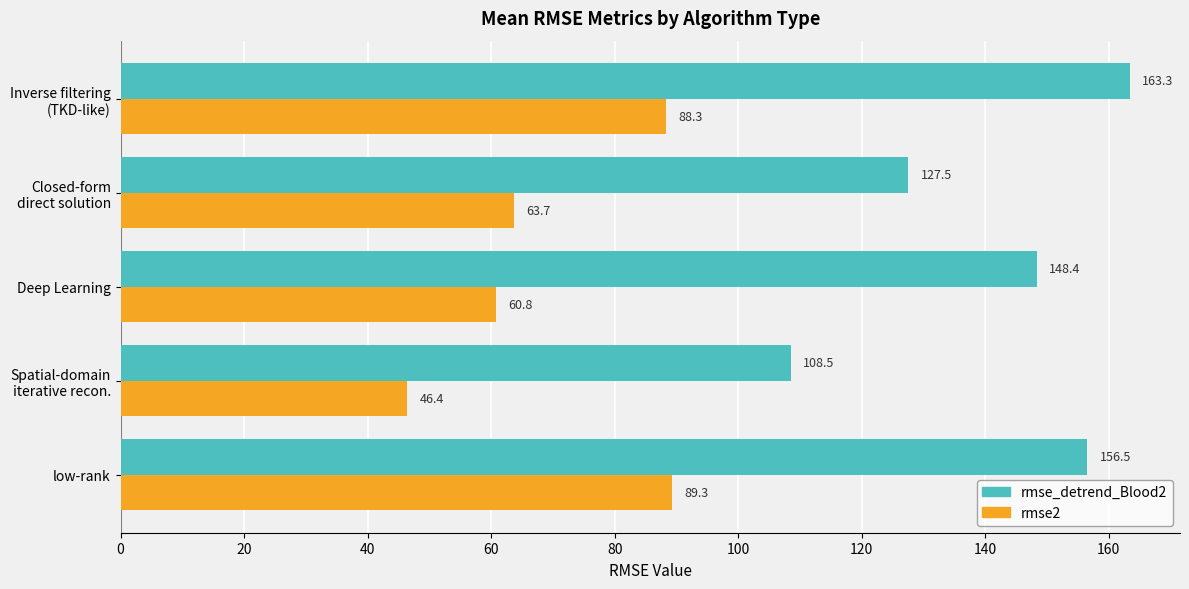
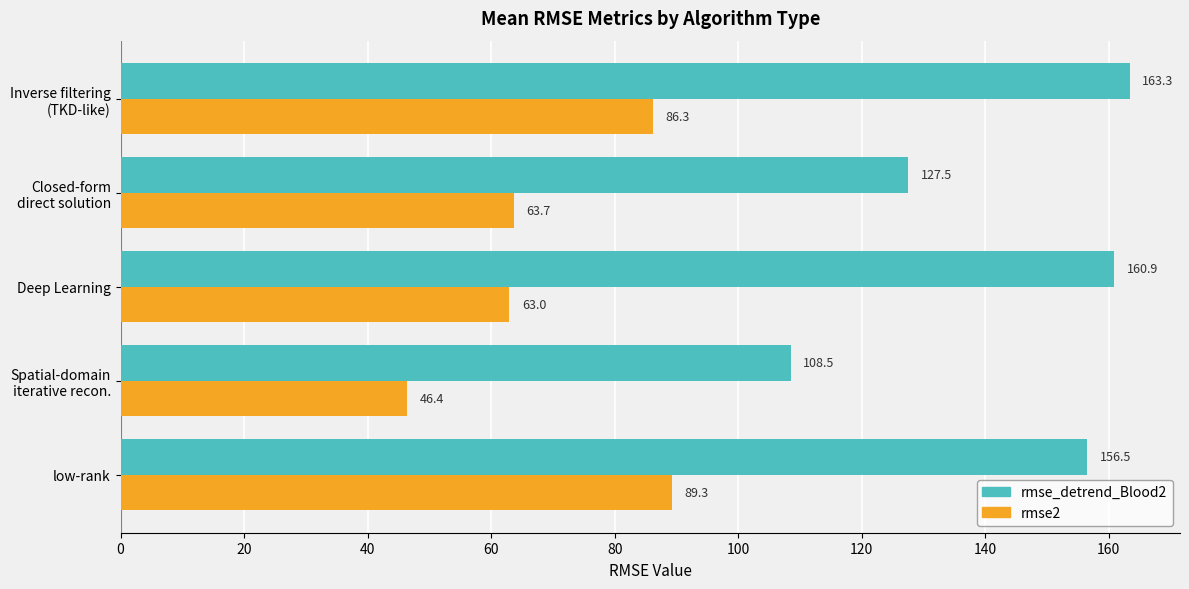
rmse2, Inverse filtering (TKD-like): 88.3 -> 86.3
rmse_detrend_Blood2, Deep Learning: 148.4 -> 160.9
rmse2, Deep Learning: 60.8 -> 63.0
